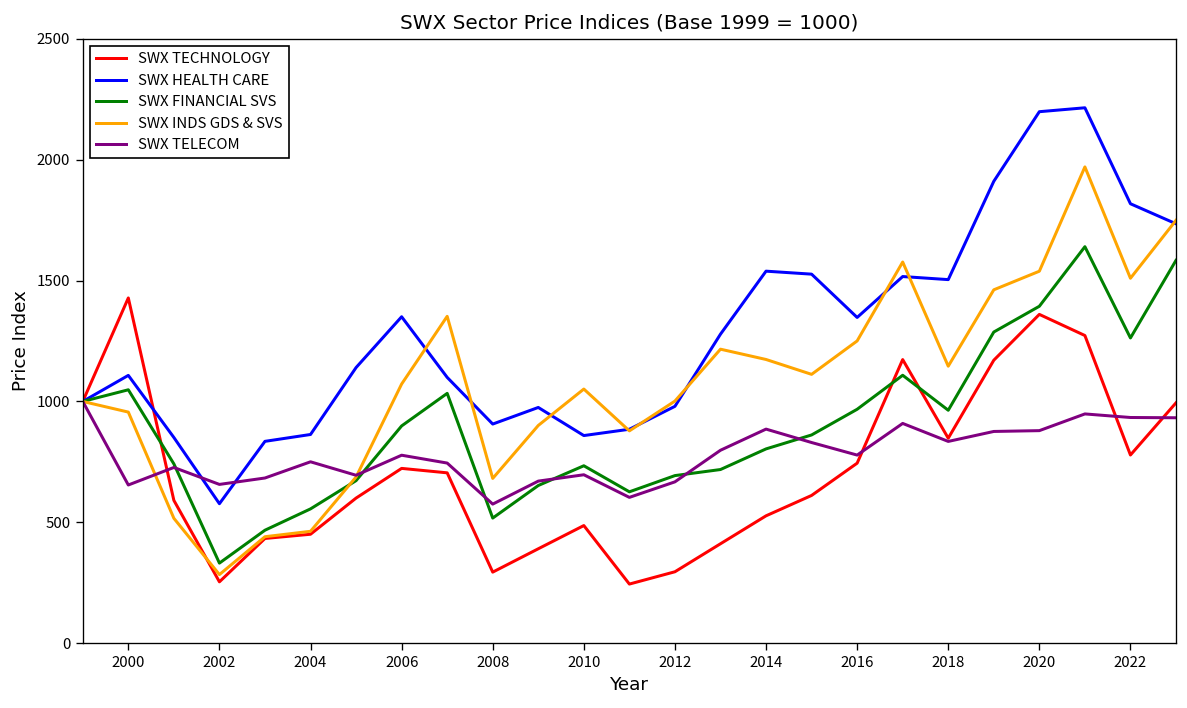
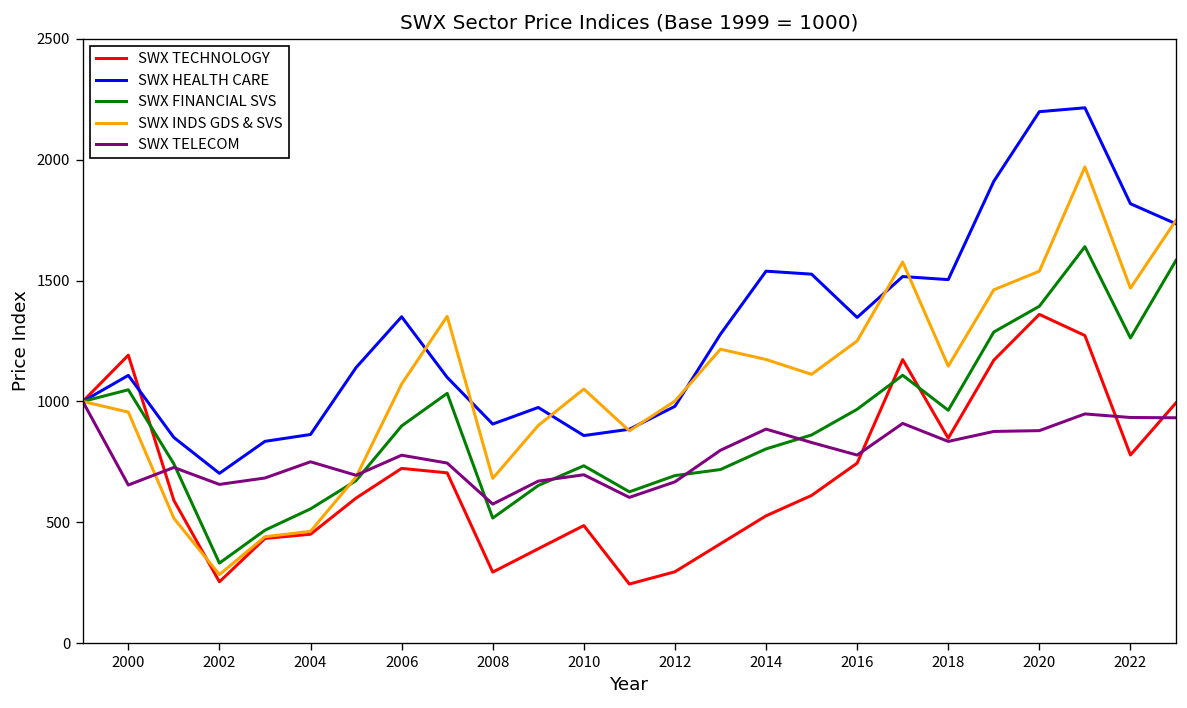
SWX TECHNOLOGY, 2000: 1430 -> 1190
SWX HEALTH CARE, 2002: 580 -> 700
SWX INDS GDS & SVS, 2022: 1510 -> 1470
